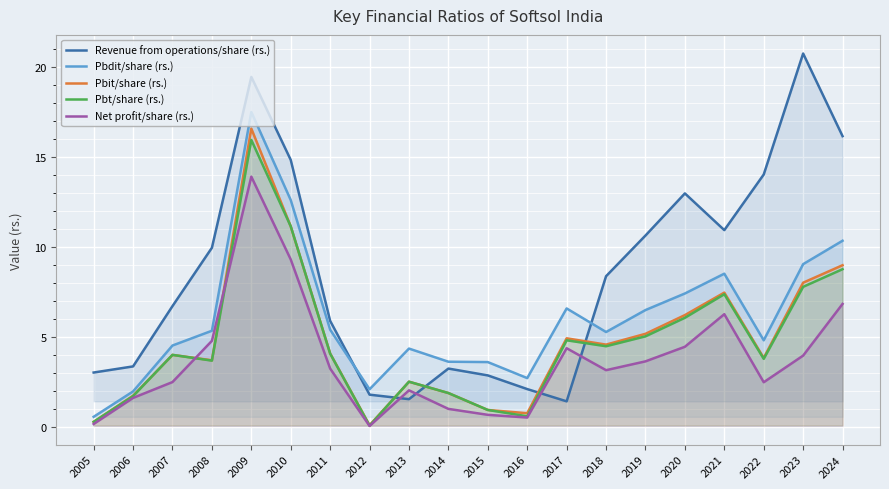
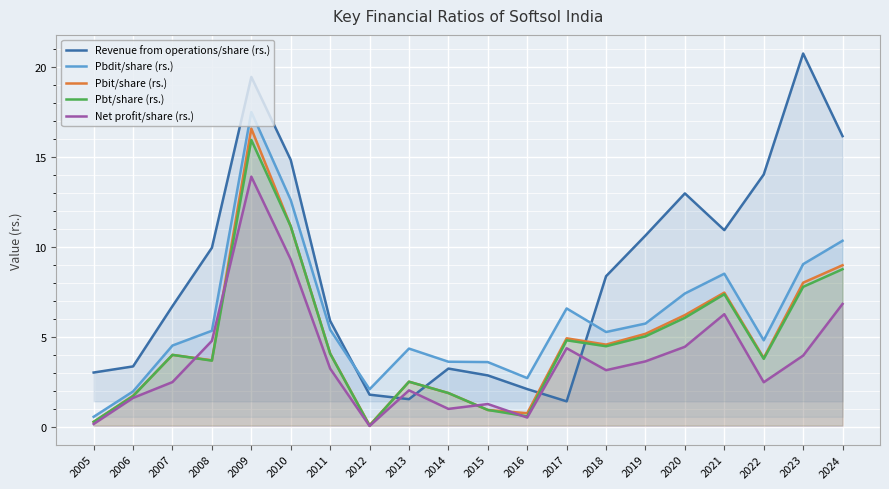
Net profit/share (rs.), 2015: 0.7 -> 1.3
Pbdit/share (rs.), 2019: 6.5 -> 5.8
